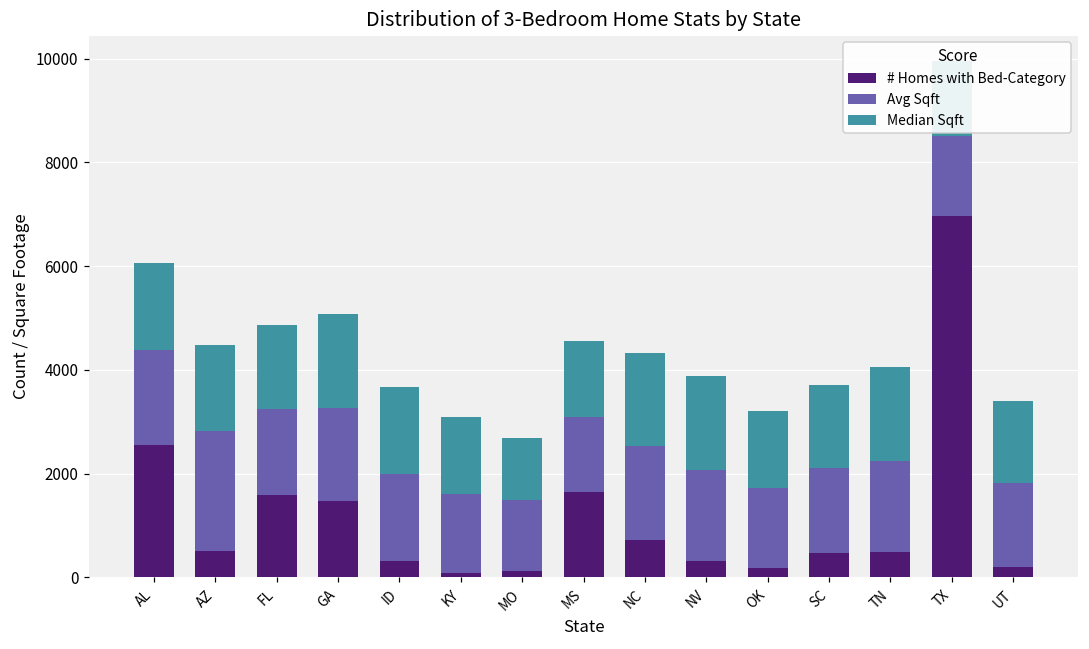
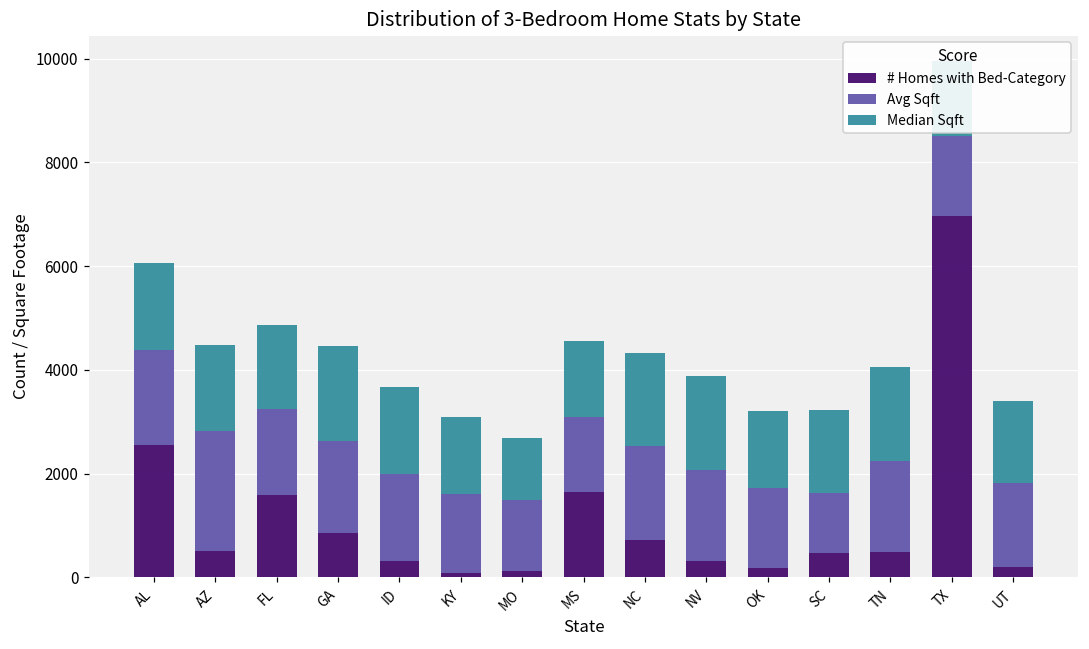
# Homes with Bed-Category, GA: 1500 -> 800
Avg Sqft, SC: 1600 -> 1200
